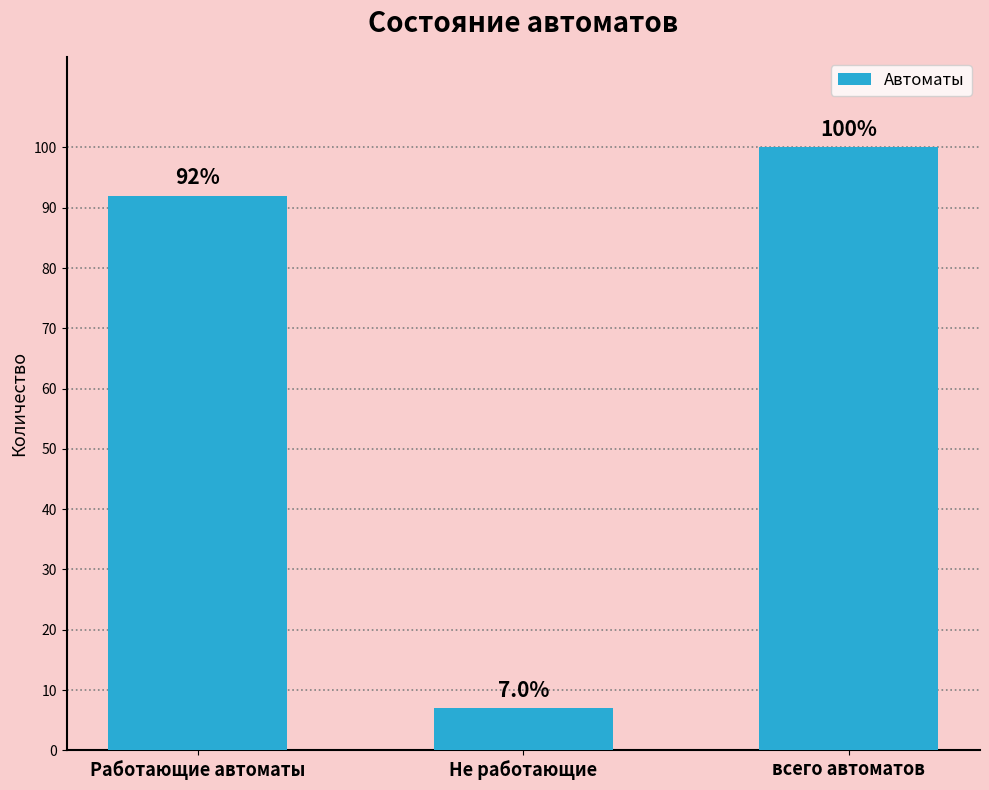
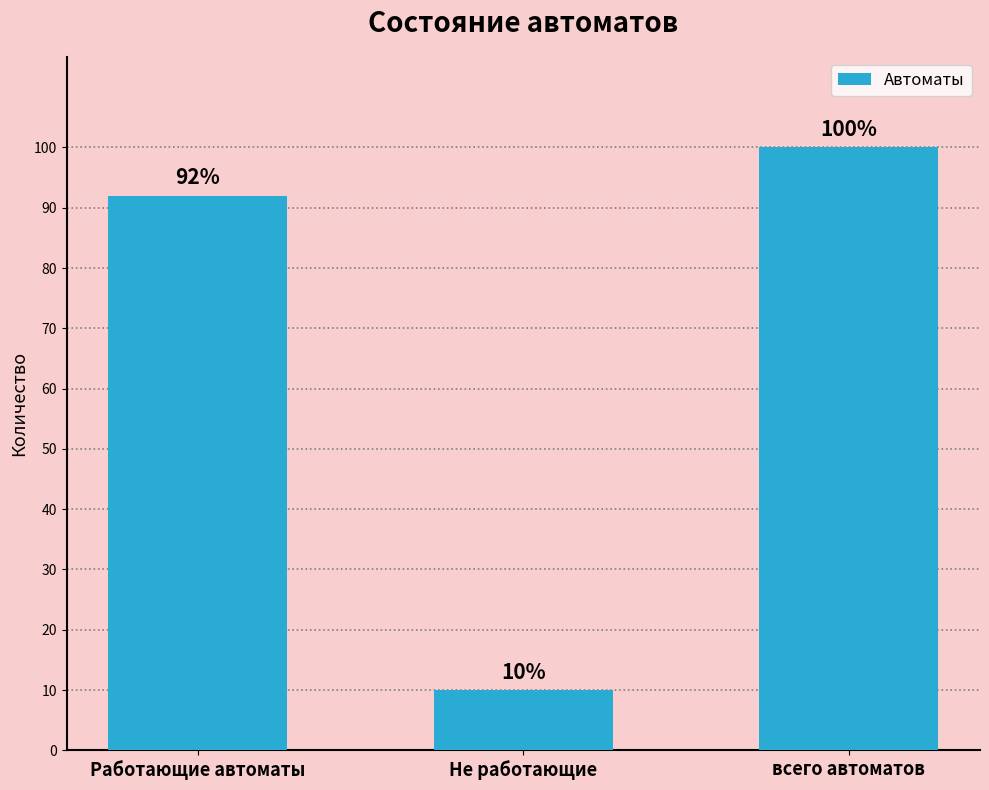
Не работающие: 7.0% -> 10%
